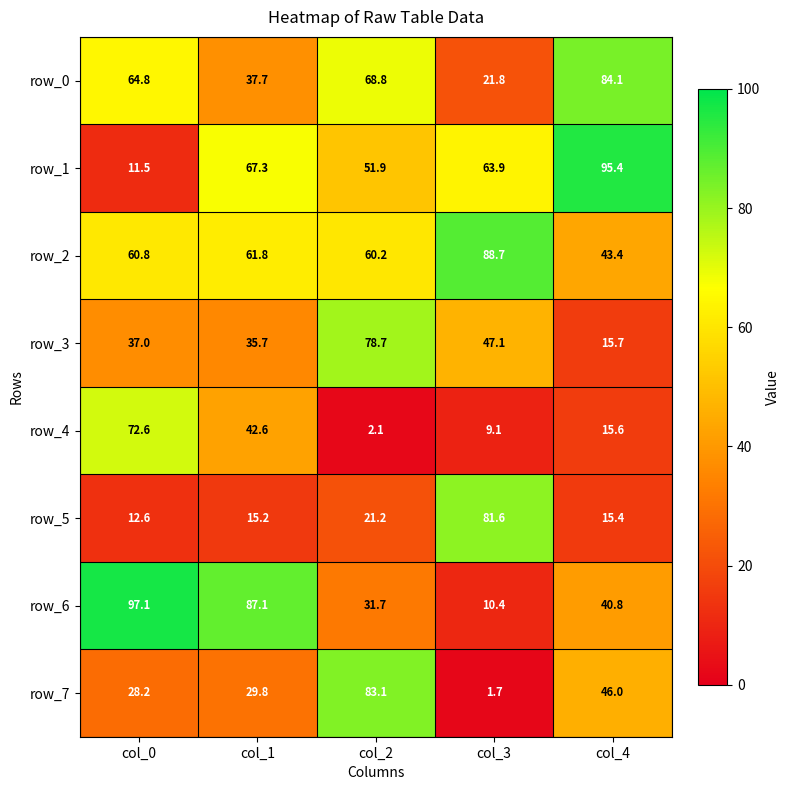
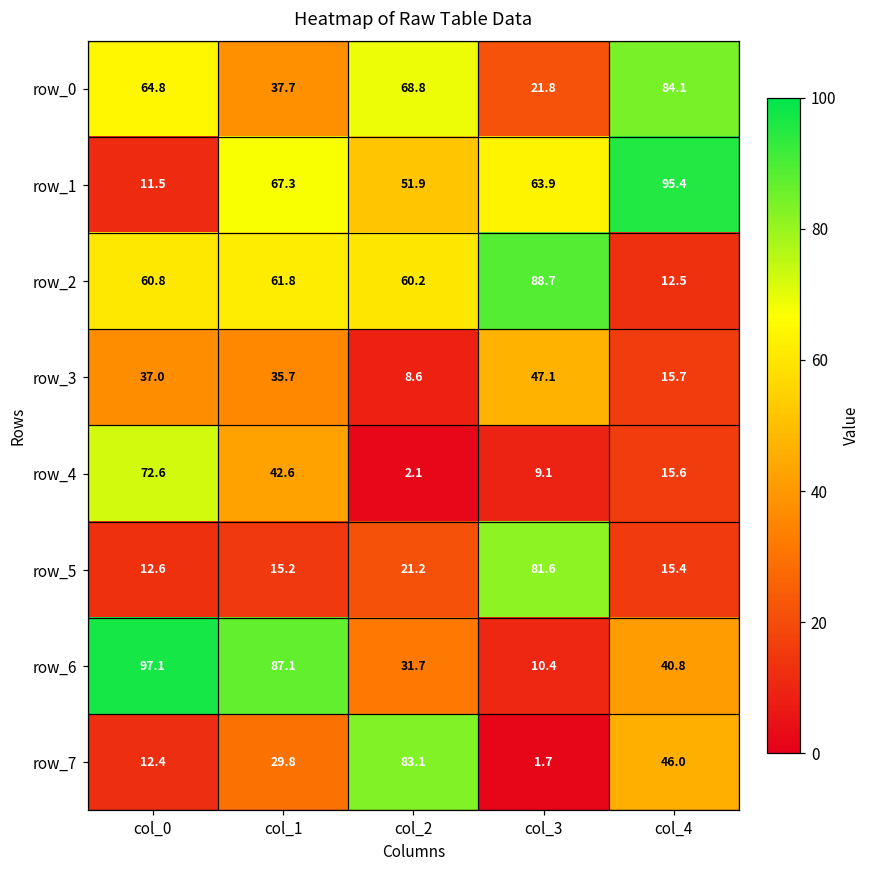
row_2, col_4: 43.4 -> 12.5
row_3, col_2: 78.7 -> 8.6
row_7, col_0: 28.2 -> 12.4
